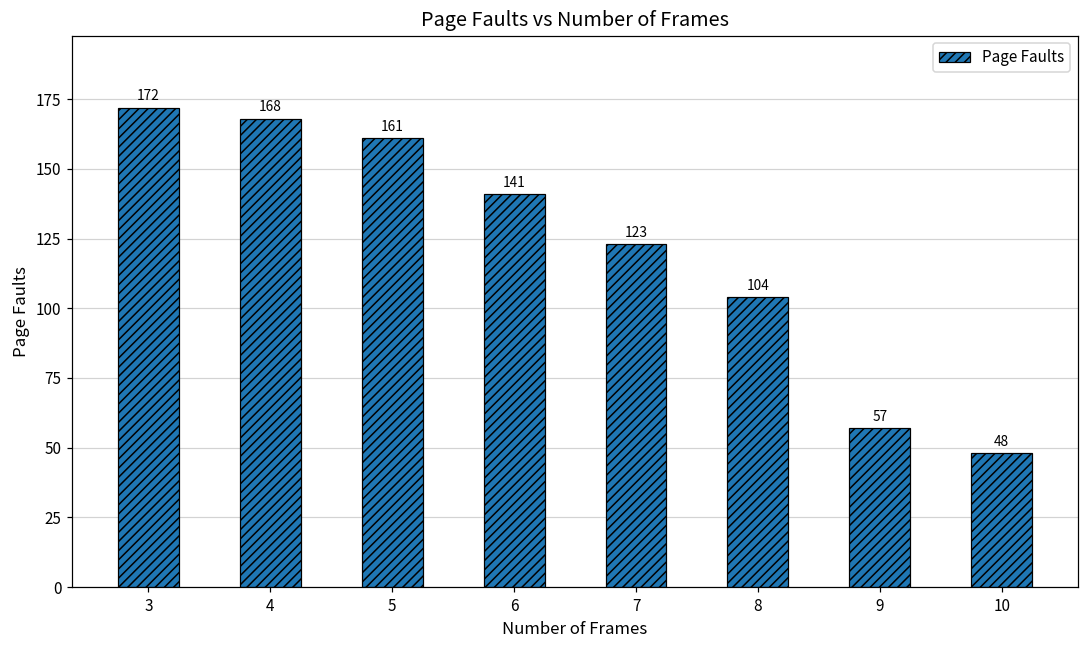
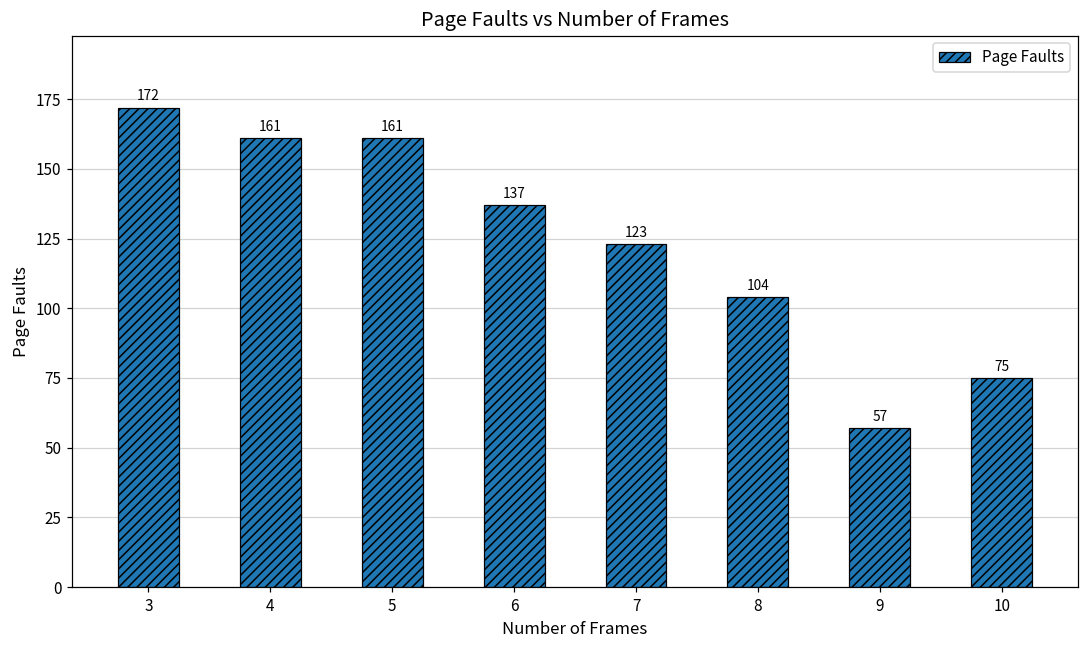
4: 168 -> 161
6: 141 -> 137
10: 48 -> 75
